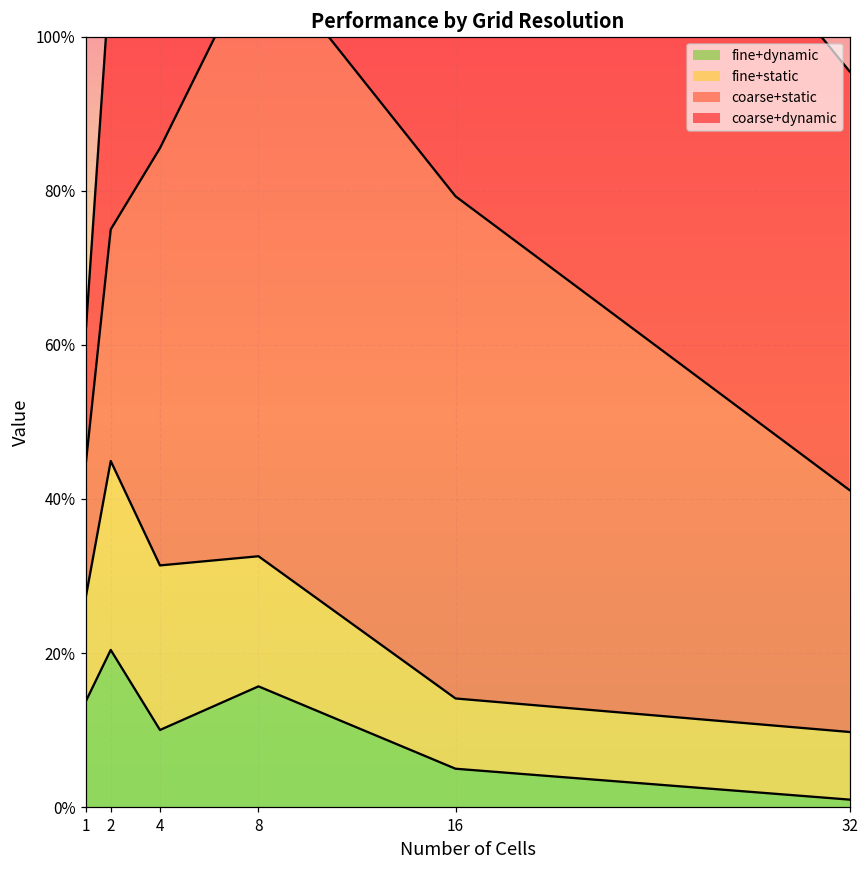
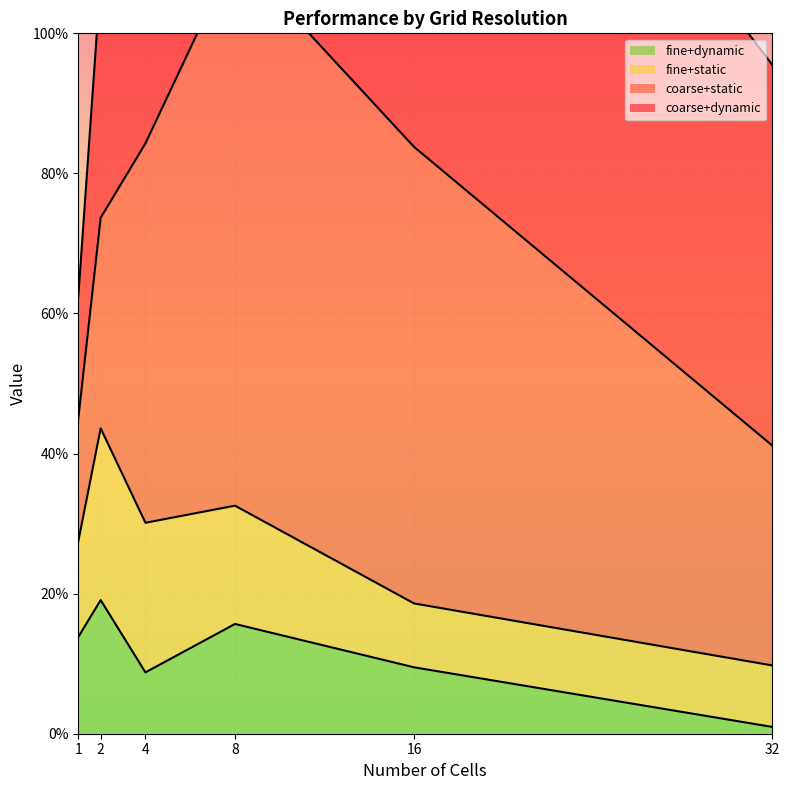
fine+dynamic, 2: 20% -> 19%
fine+dynamic, 4: 10% -> 9%
fine+dynamic, 16: 5% -> 9%
